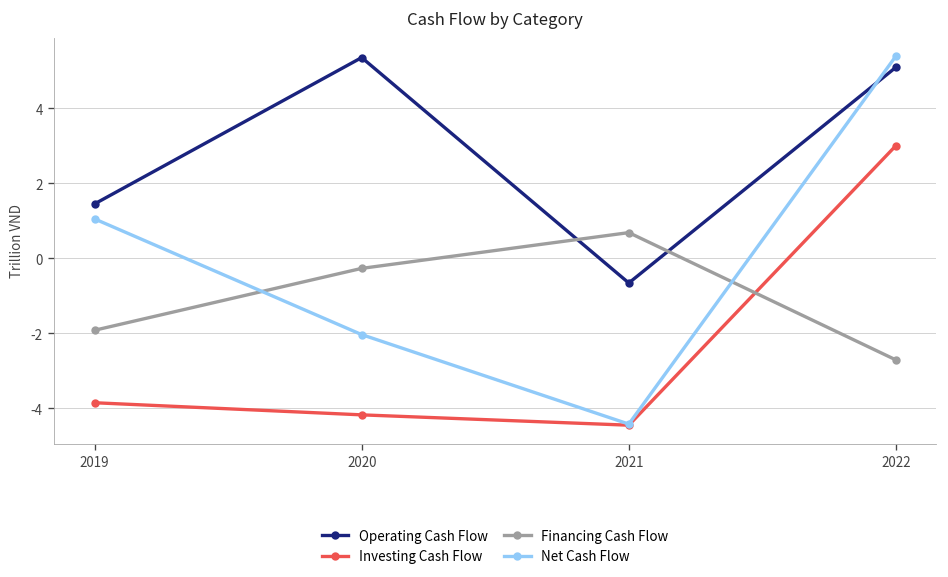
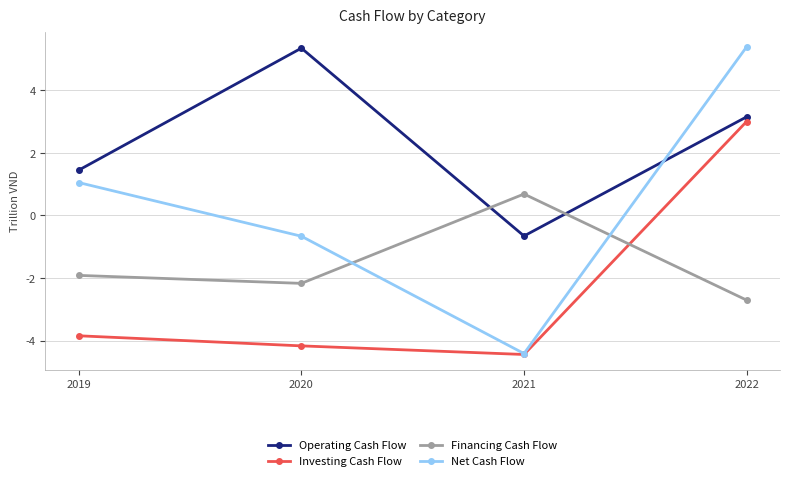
Financing Cash Flow, 2020: -0.3 -> -2.2
Net Cash Flow, 2020: -2.0 -> -0.7
Operating Cash Flow, 2022: 5.1 -> 3.2
